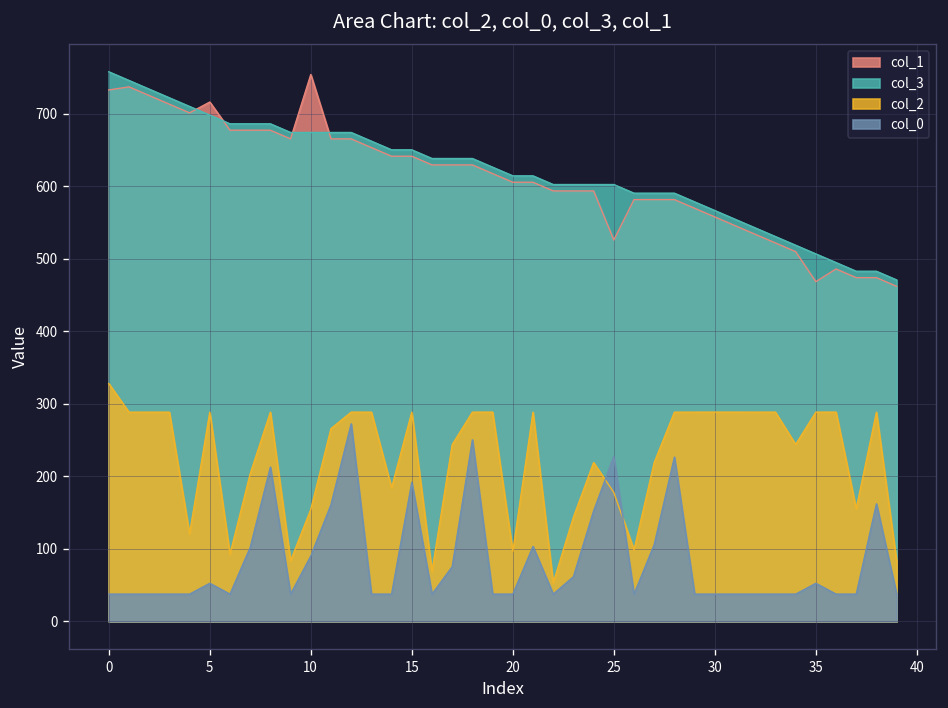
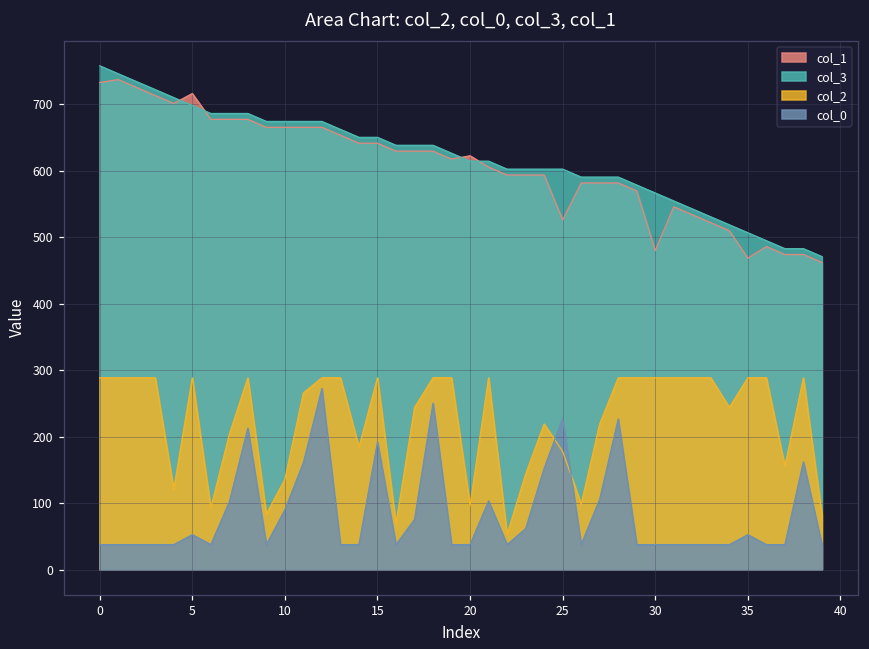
col_2, 0: 330 -> 290
col_1, 10: 750 -> 670
col_2, 10: 150 -> 140
col_1, 20: 610 -> 620
col_1, 30: 560 -> 480
